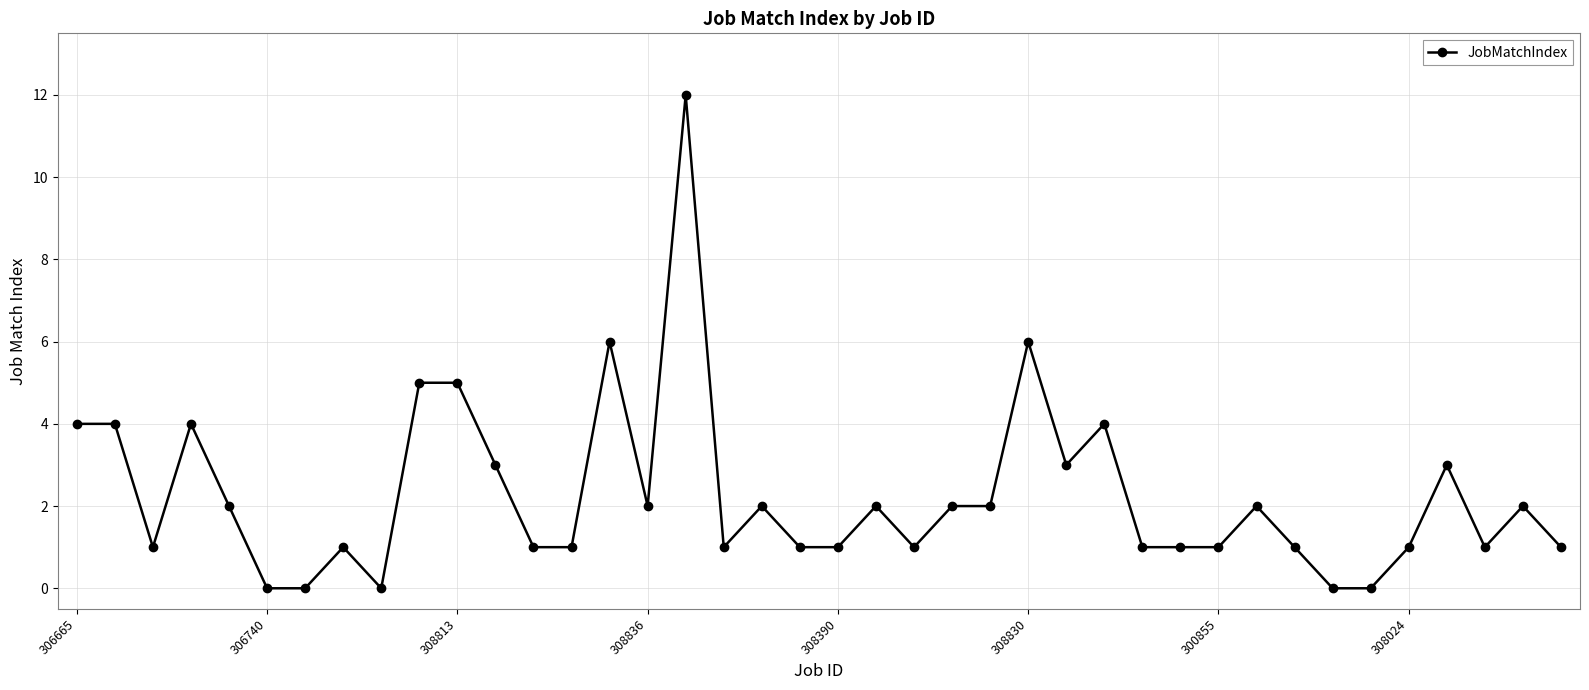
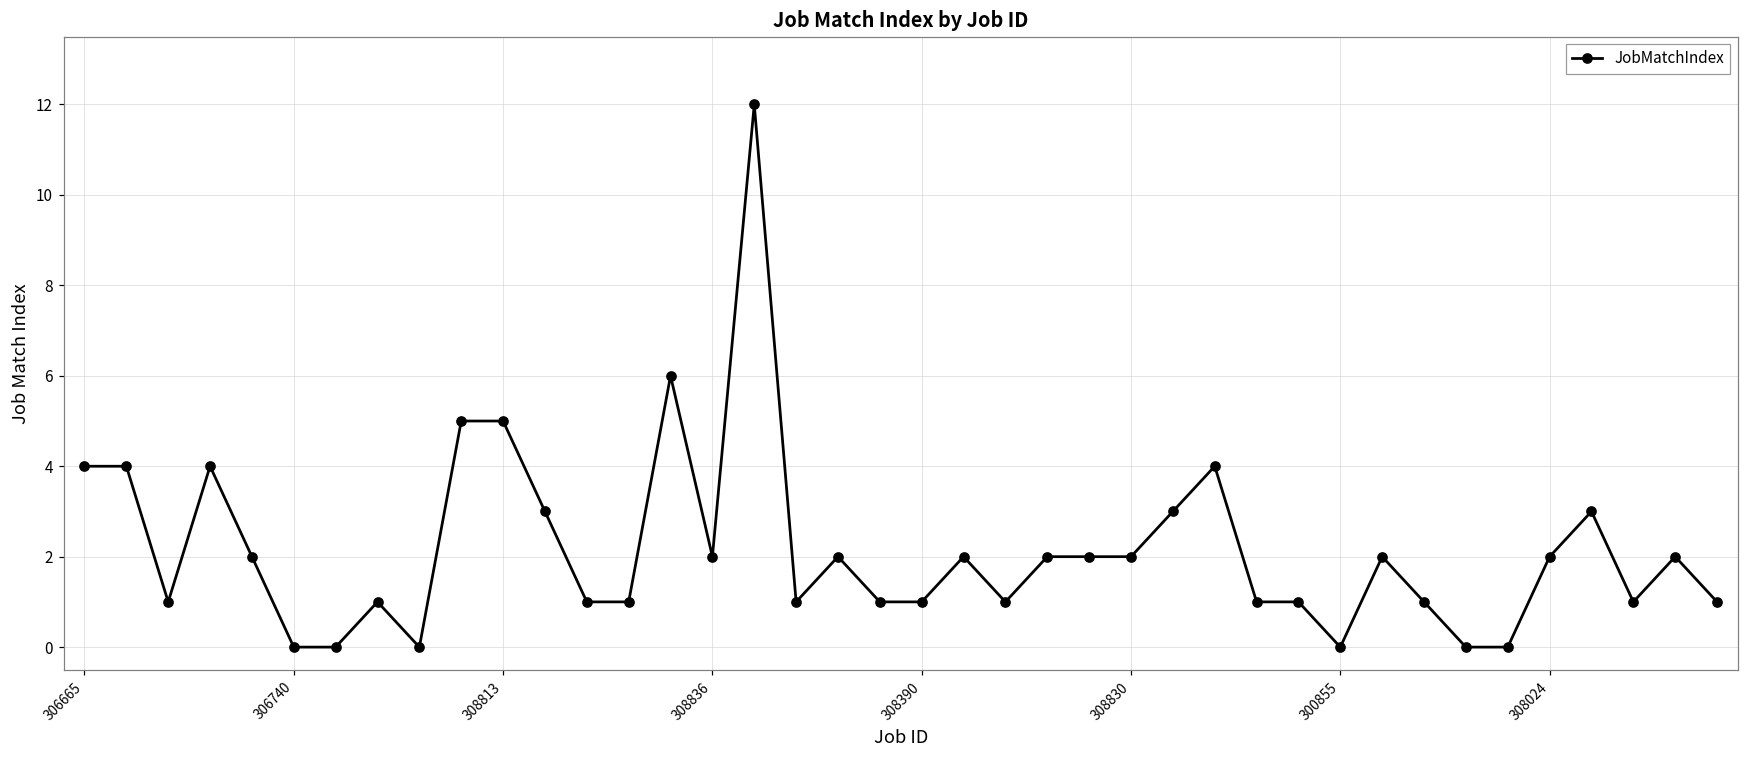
308830: 6 -> 2
300855: 1 -> 0
308024: 1 -> 2
